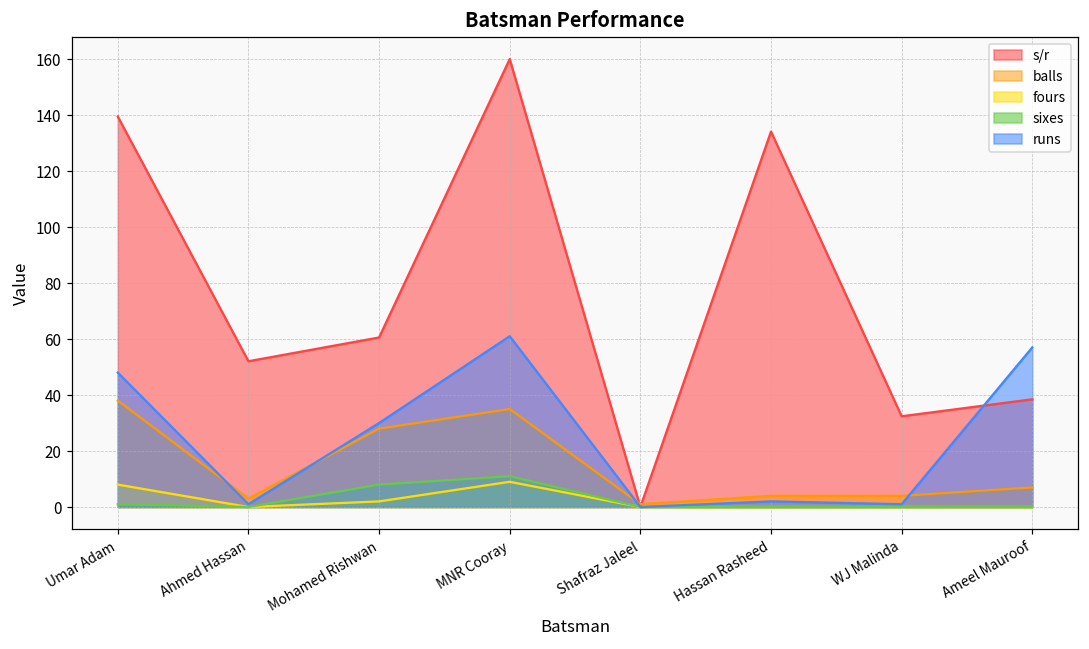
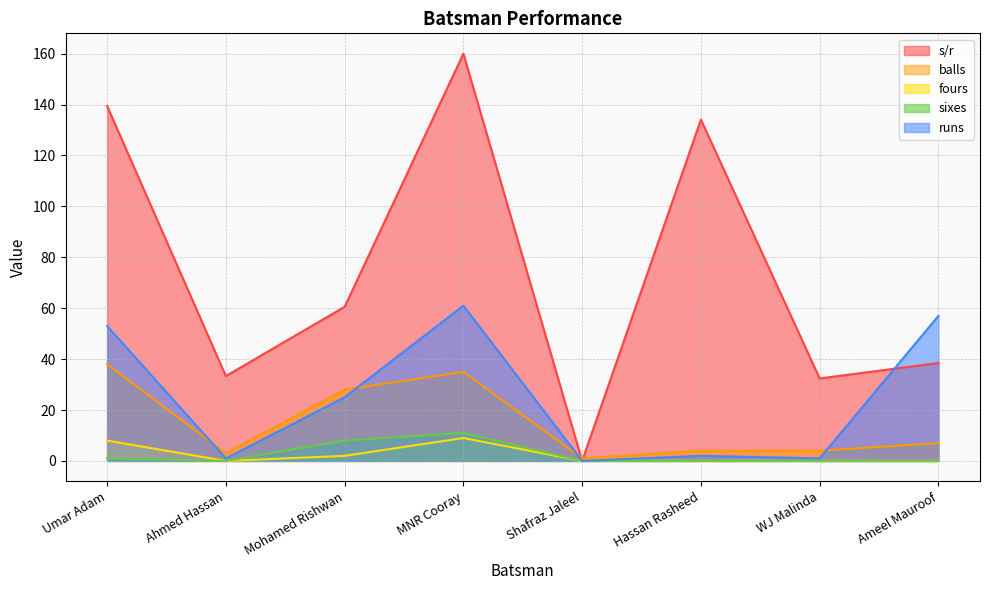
runs, Umar Adam: 48 -> 53
s/r, Ahmed Hassan: 52 -> 33
runs, Mohamed Rishwan: 30 -> 25
